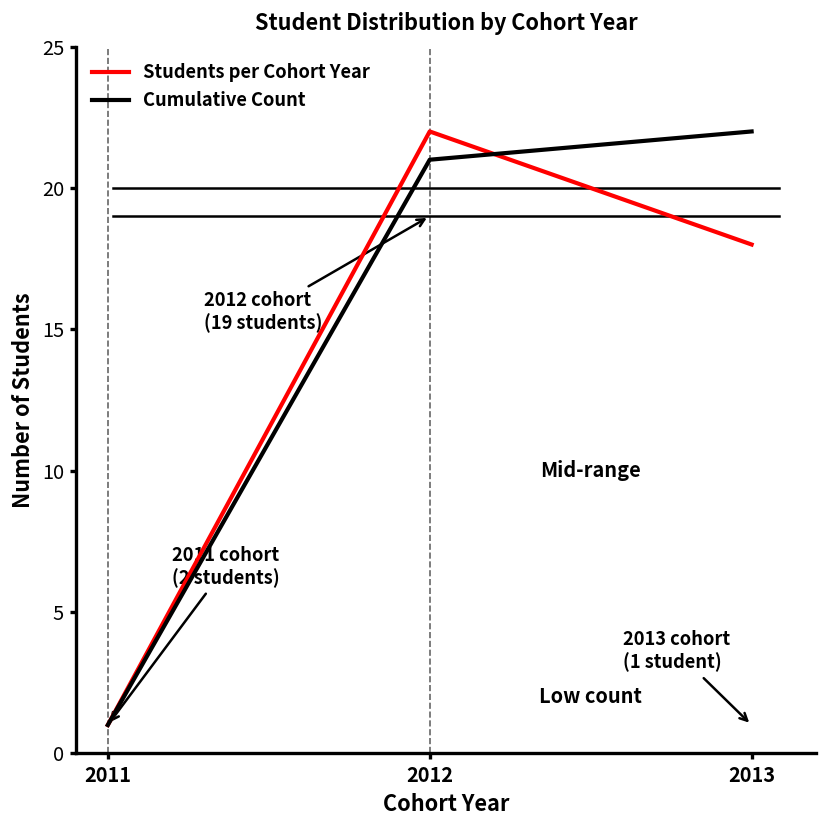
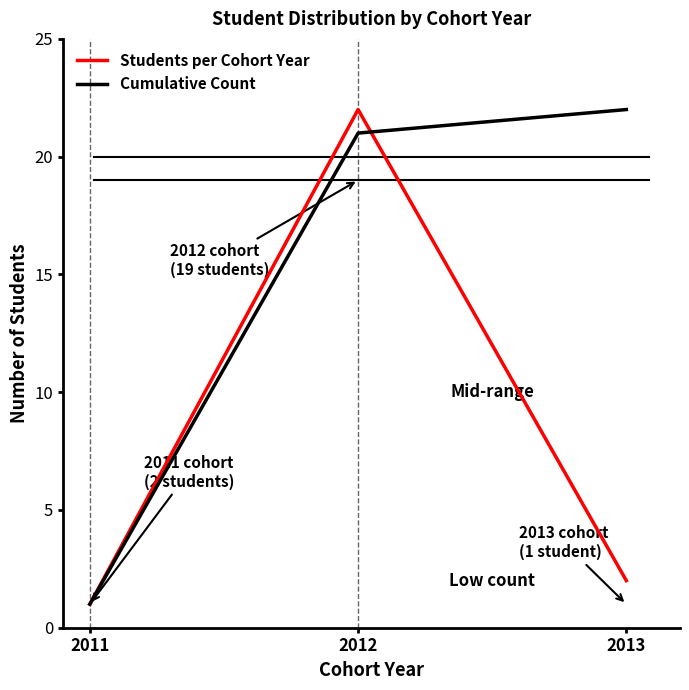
Students per Cohort Year, 2013: 18 -> 2
